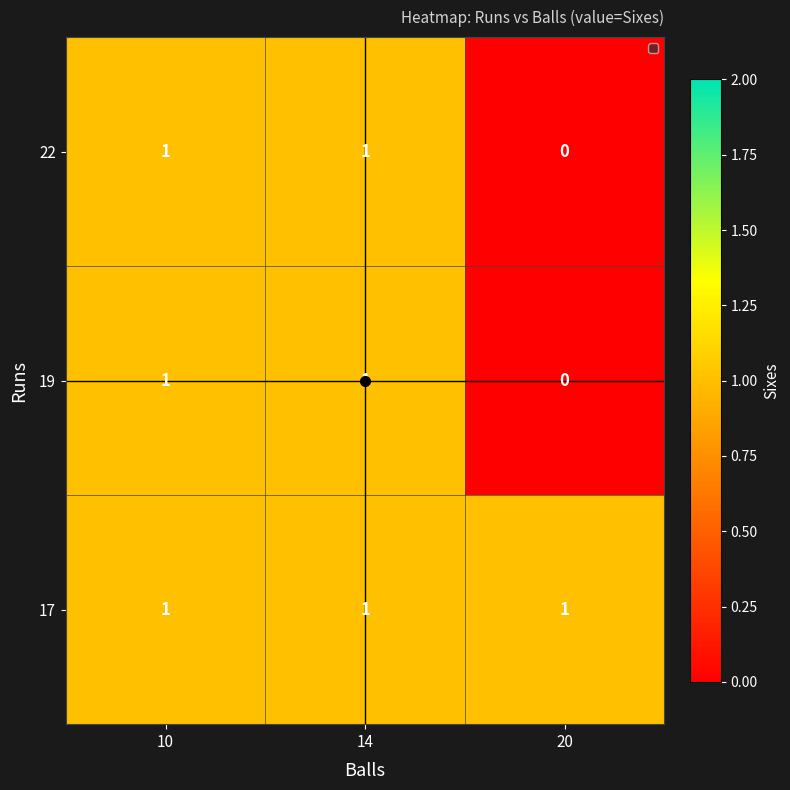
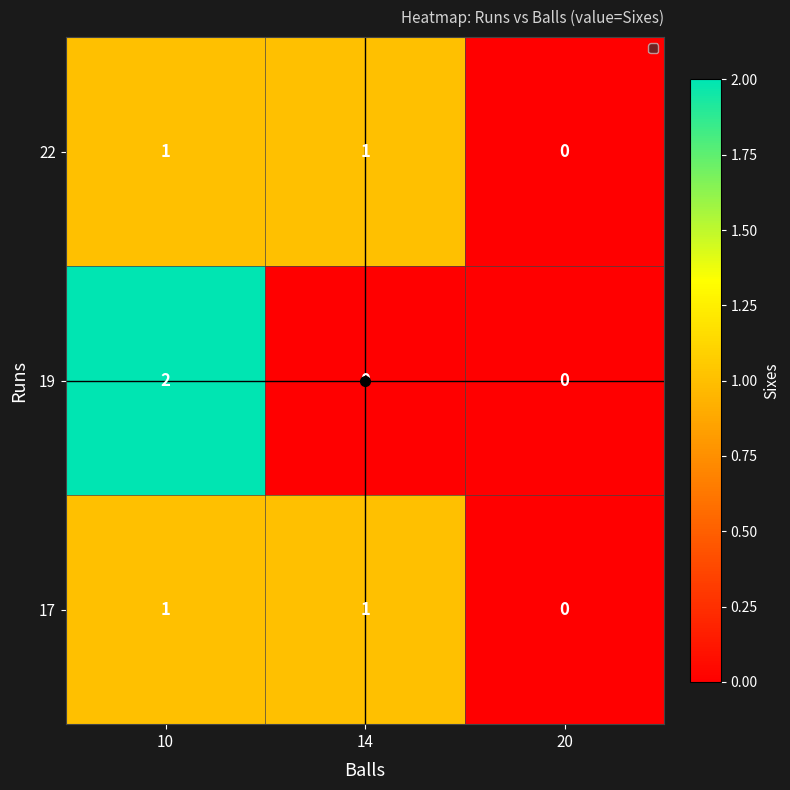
19, 10: 1 -> 2
19, 14: 1 -> 0
17, 20: 1 -> 0
